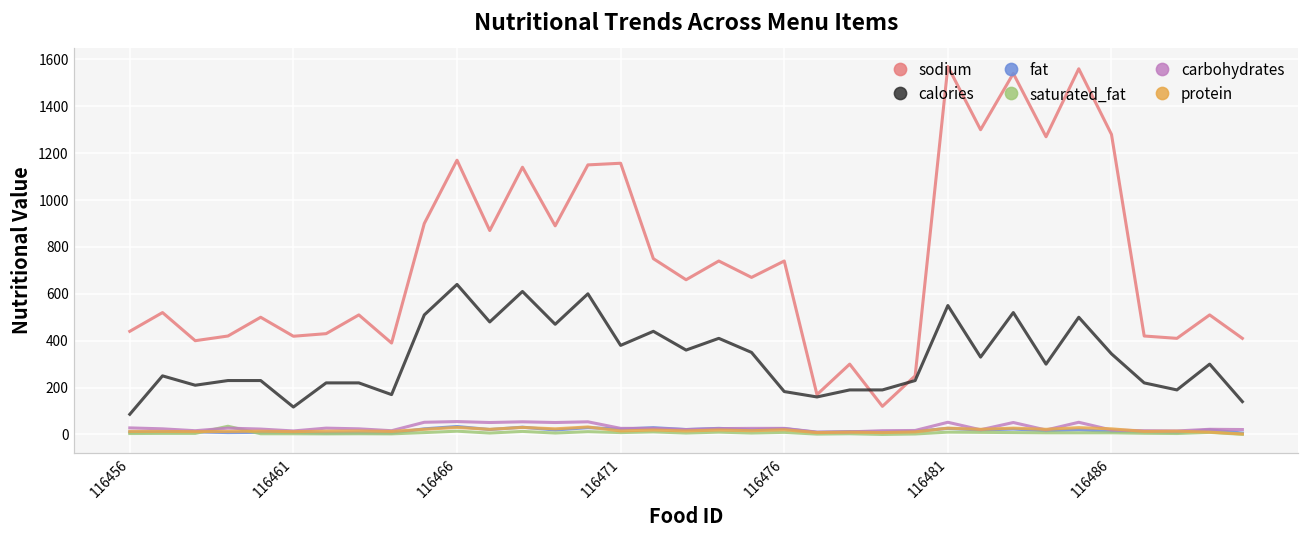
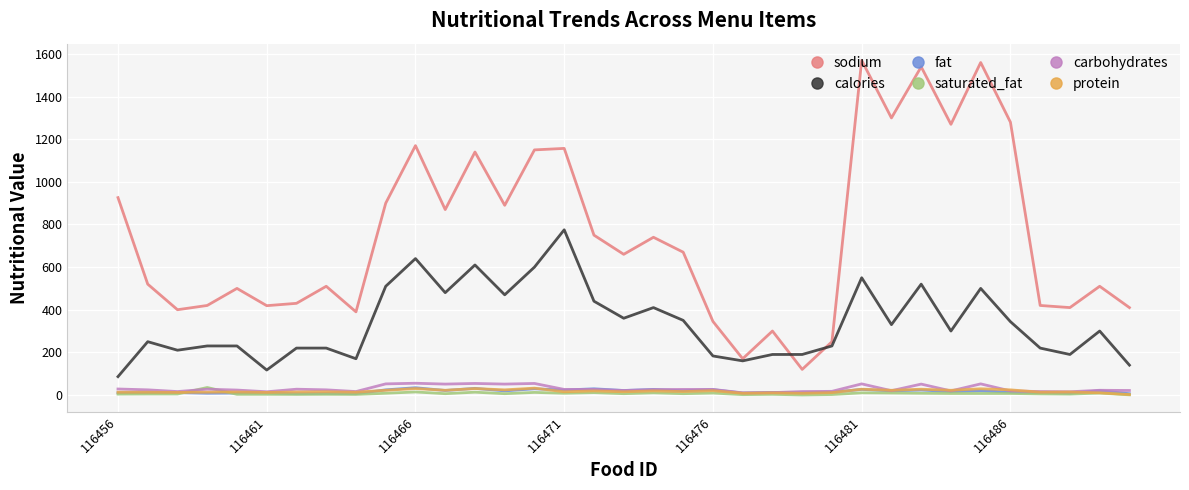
sodium, 116456: 440 -> 930
calories, 116471: 380 -> 780
sodium, 116476: 740 -> 350
